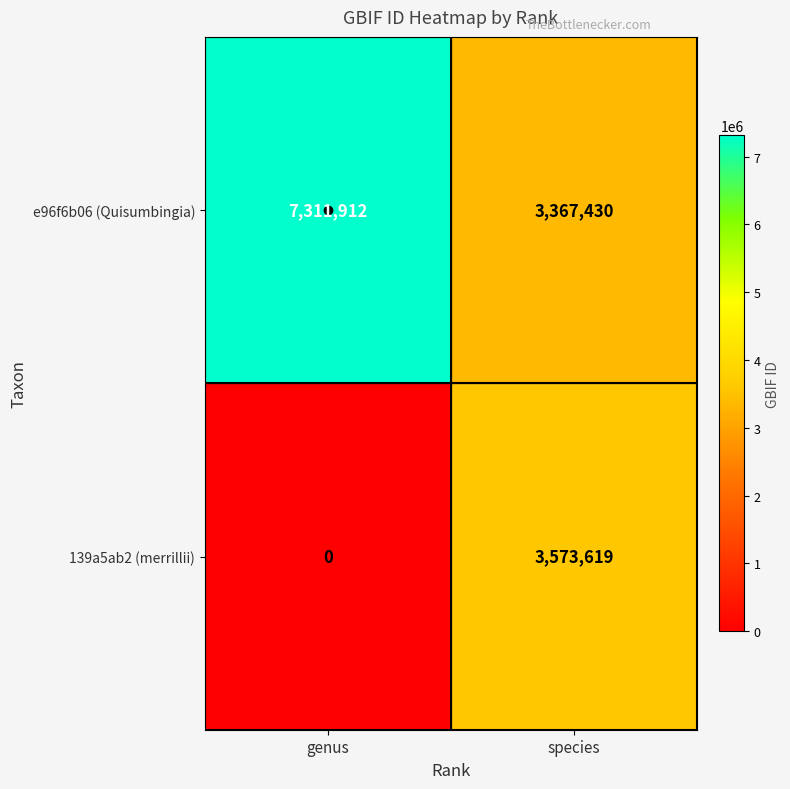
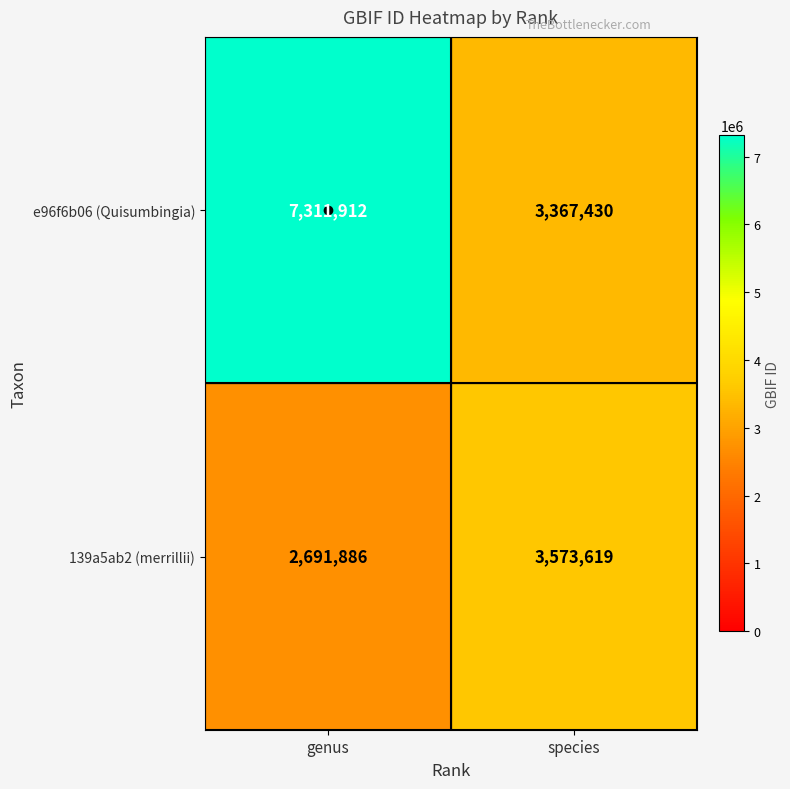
139a5ab2 (merrillii), genus: 0 -> 2,691,886
